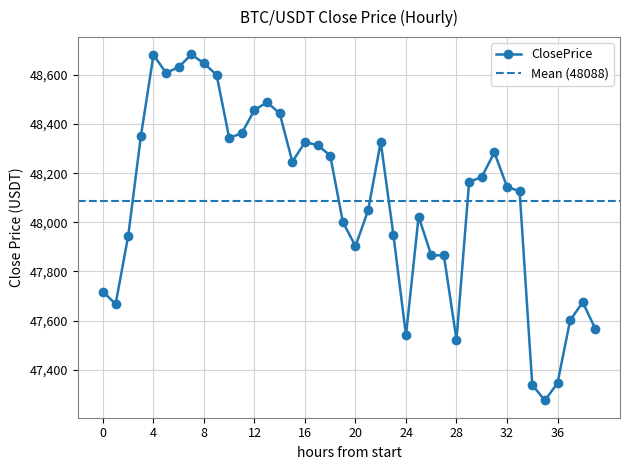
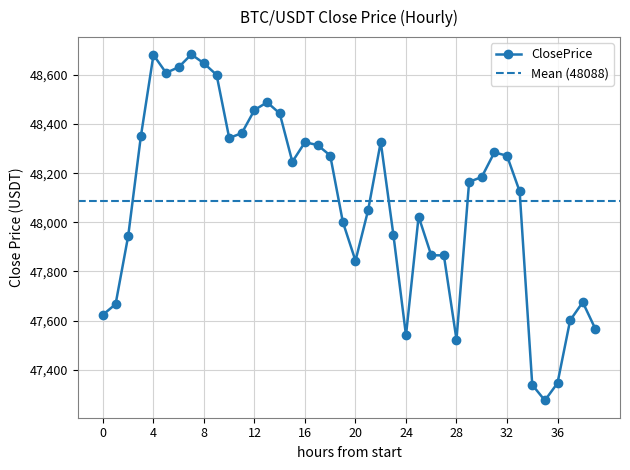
0: 47,720 -> 47,620
20: 47,900 -> 47,840
32: 48,140 -> 48,270
